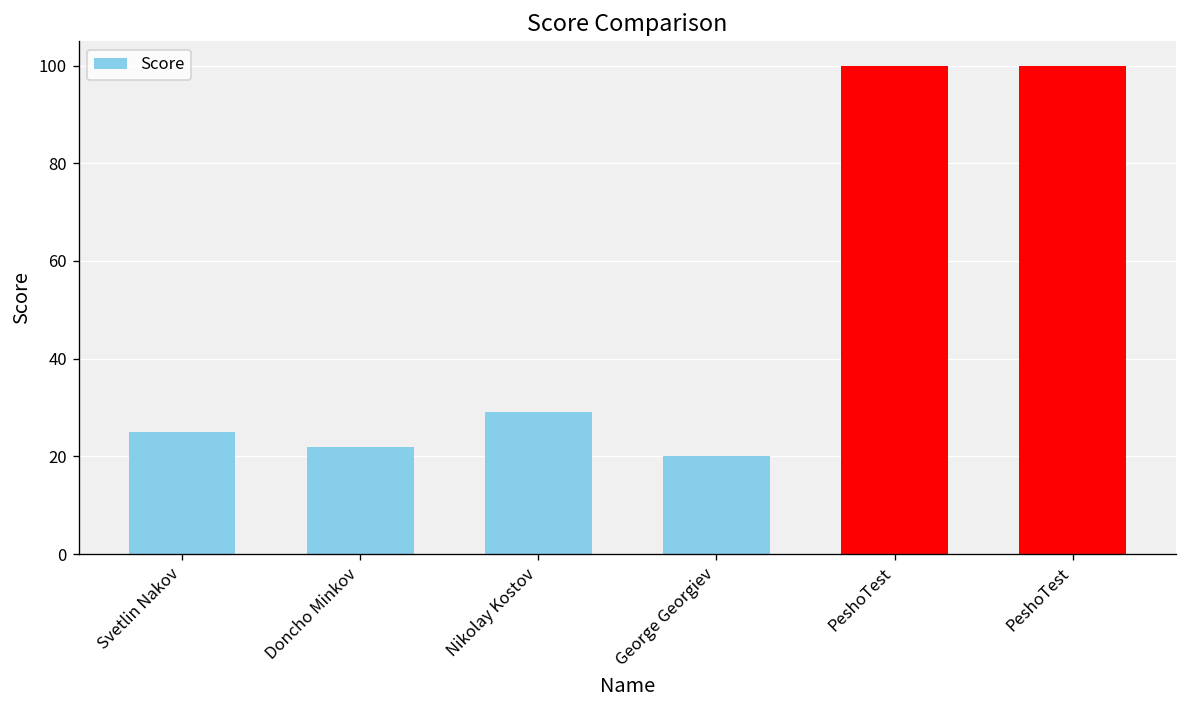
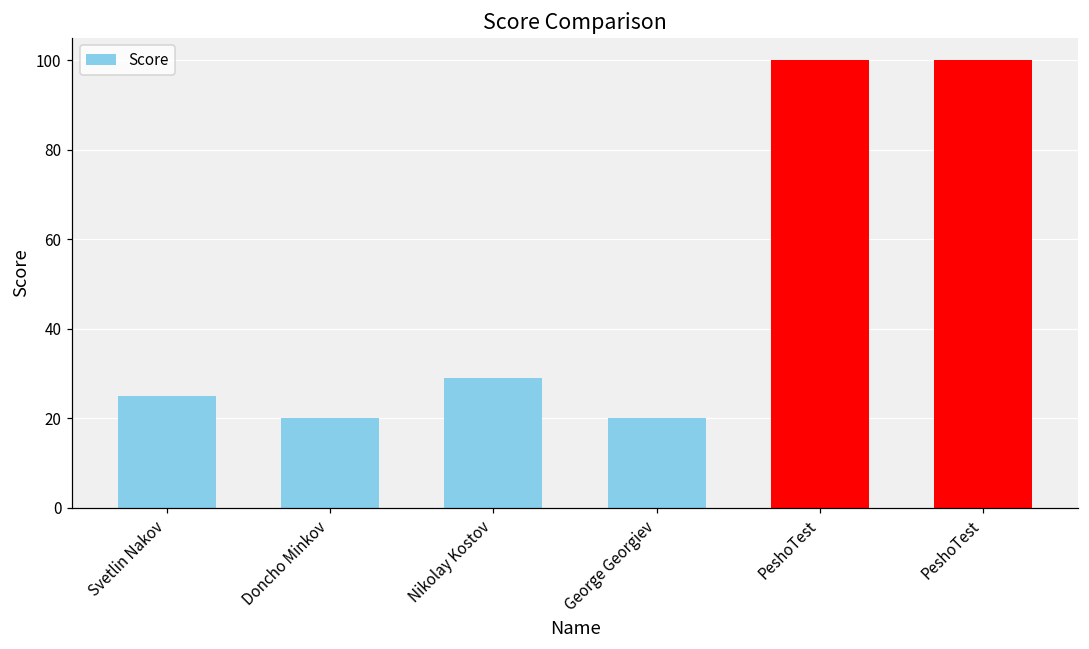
Doncho Minkov: 22 -> 20
